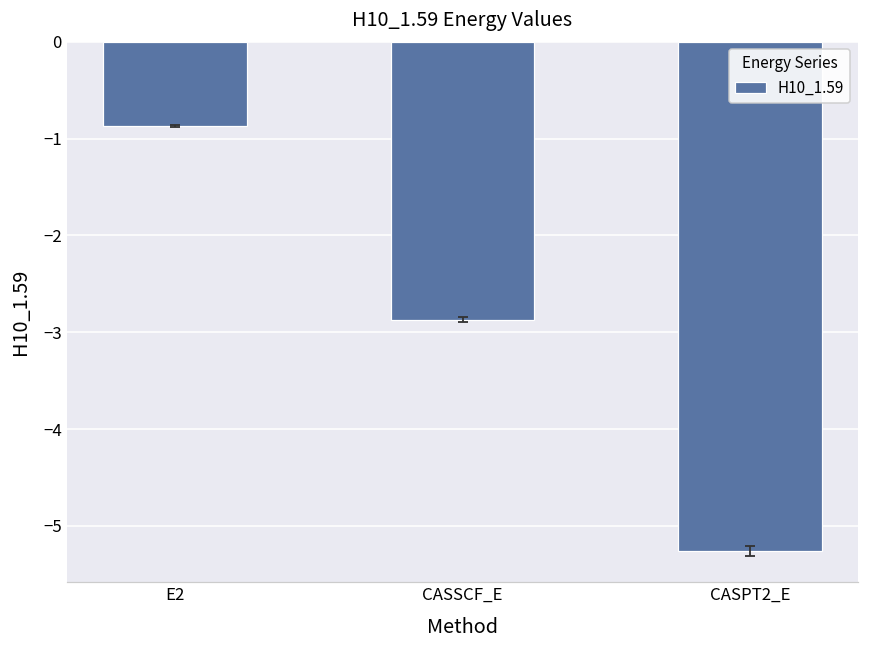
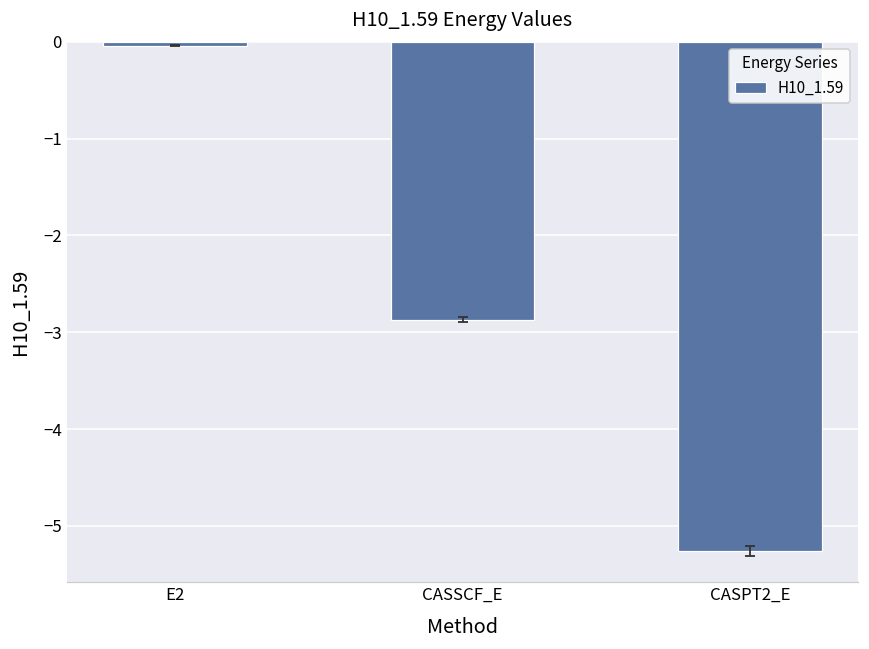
H10_1.59, E2: -0.9 -> 0.0
